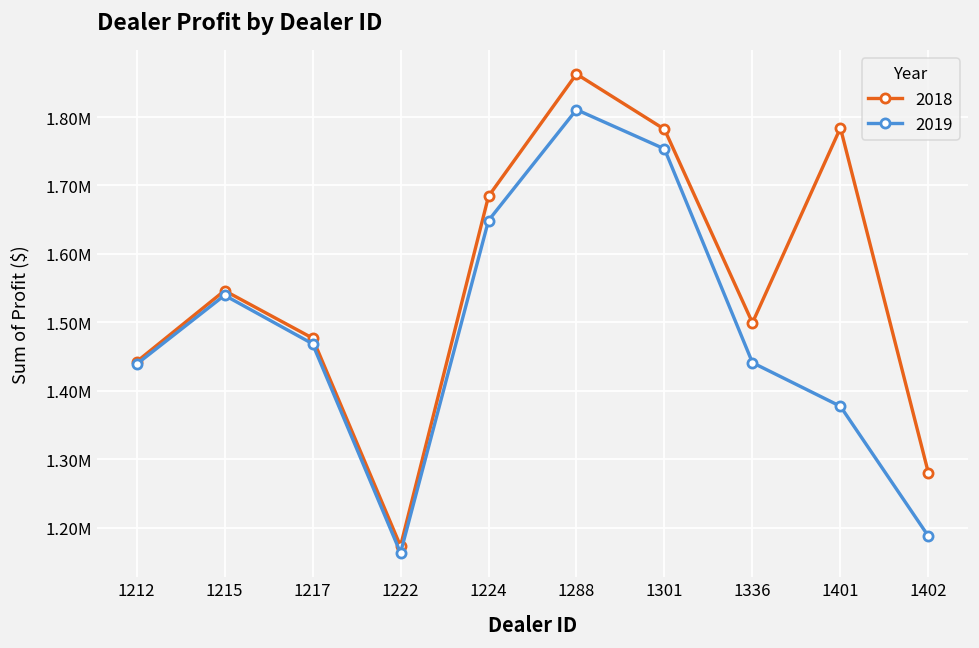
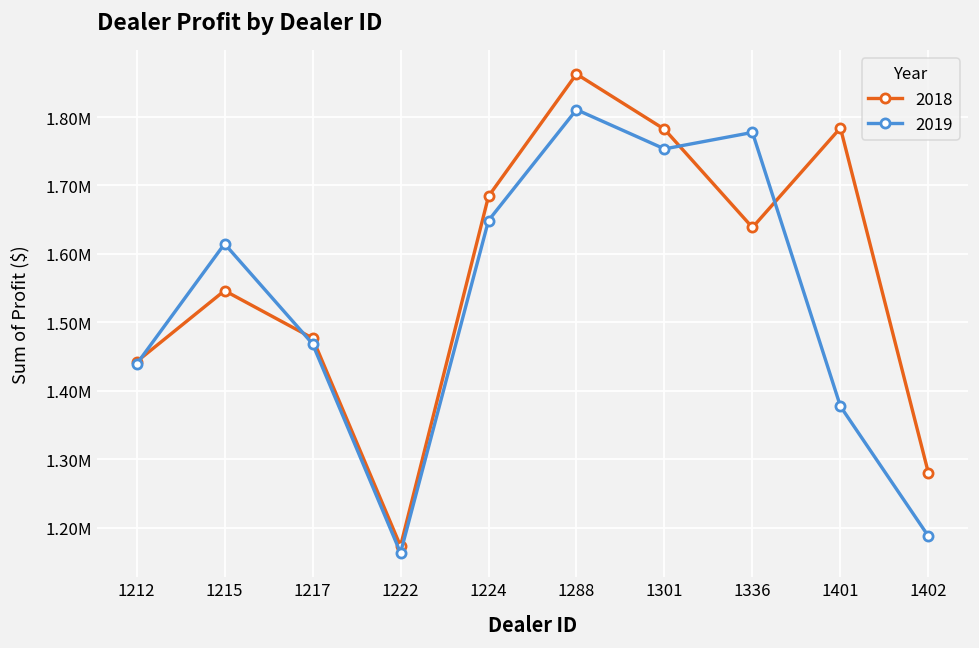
2019, 1215: 1540000 -> 1610000
2018, 1336: 1500000 -> 1640000
2019, 1336: 1440000 -> 1780000
